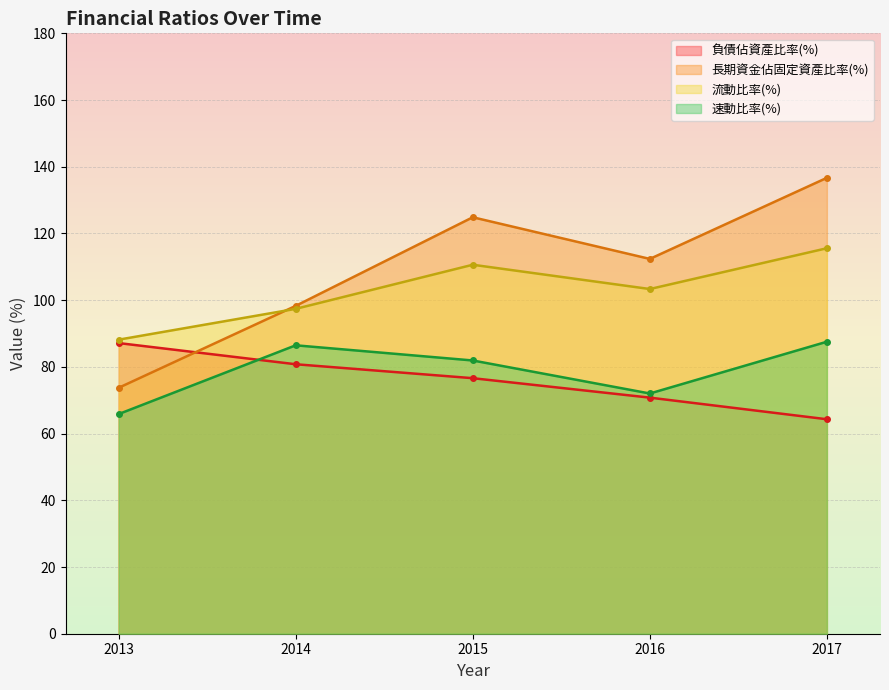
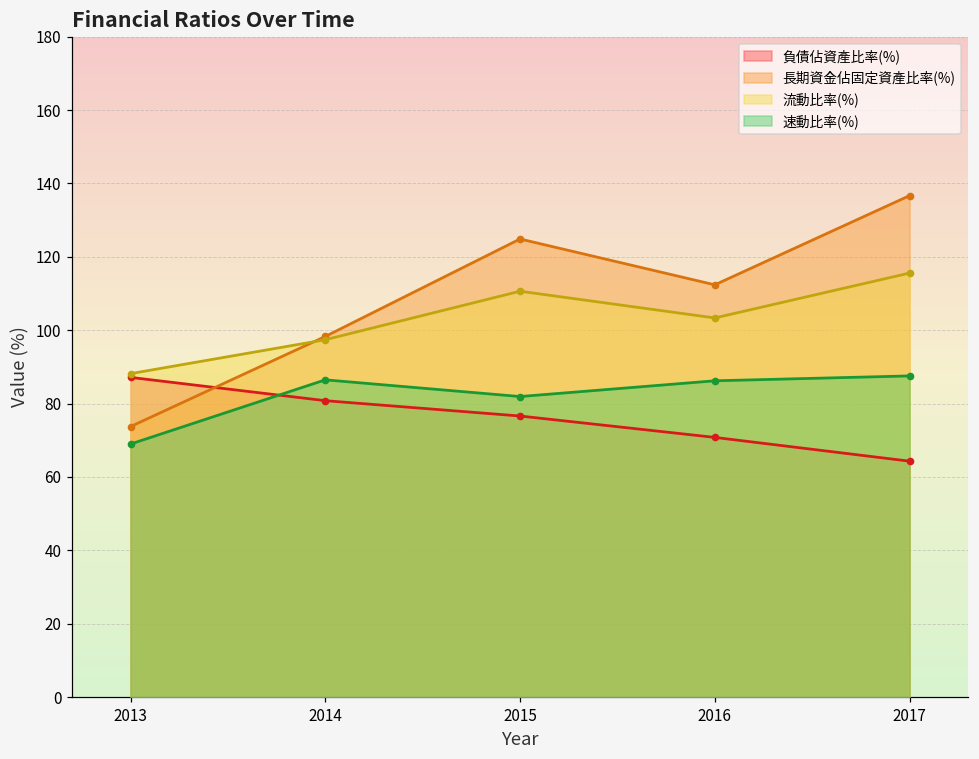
速動比率(%), 2013: 66 -> 69
速動比率(%), 2016: 72 -> 86
